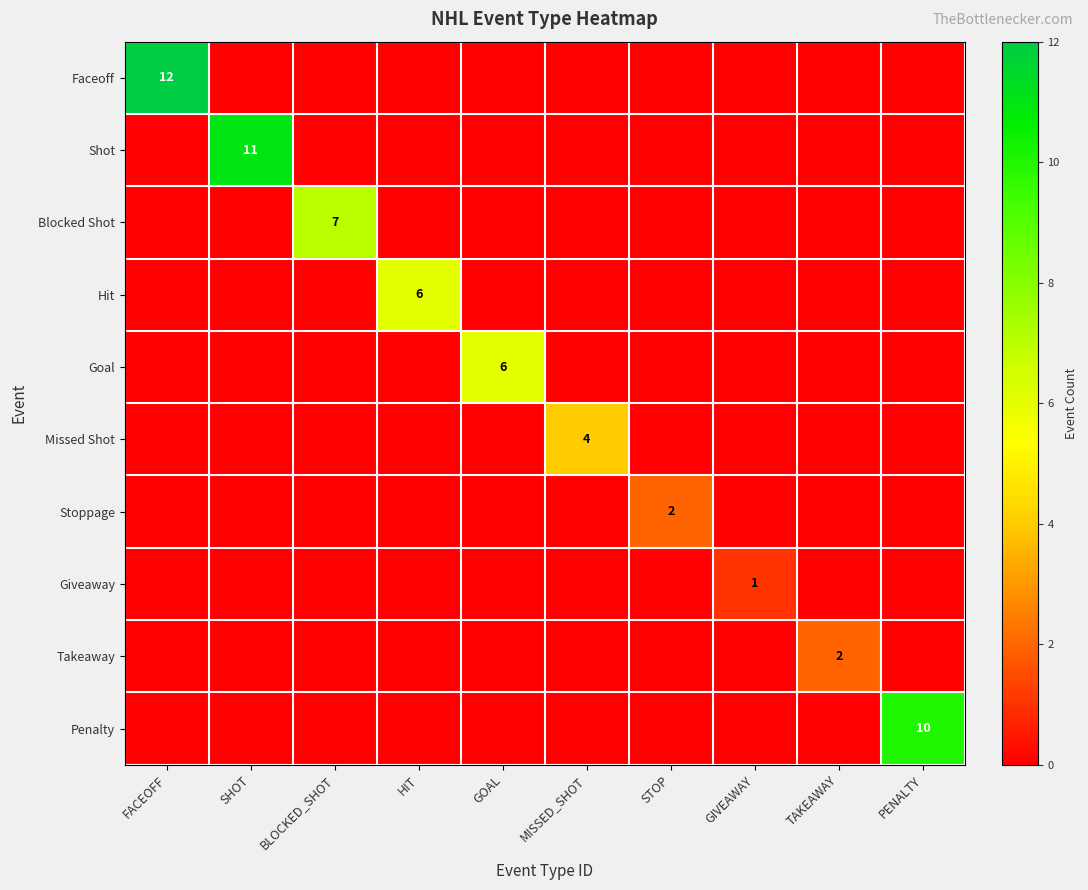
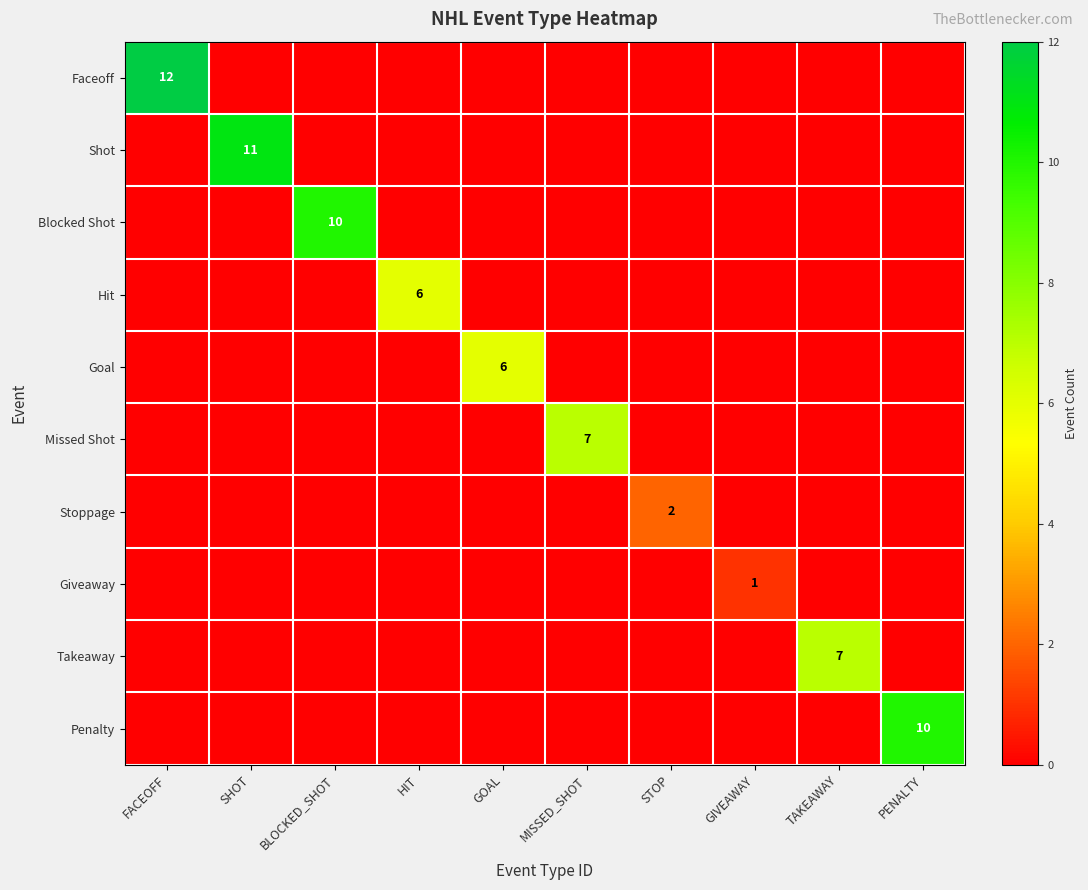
Blocked Shot, BLOCKED_SHOT: 7 -> 10
Missed Shot, MISSED_SHOT: 4 -> 7
Takeaway, TAKEAWAY: 2 -> 7
